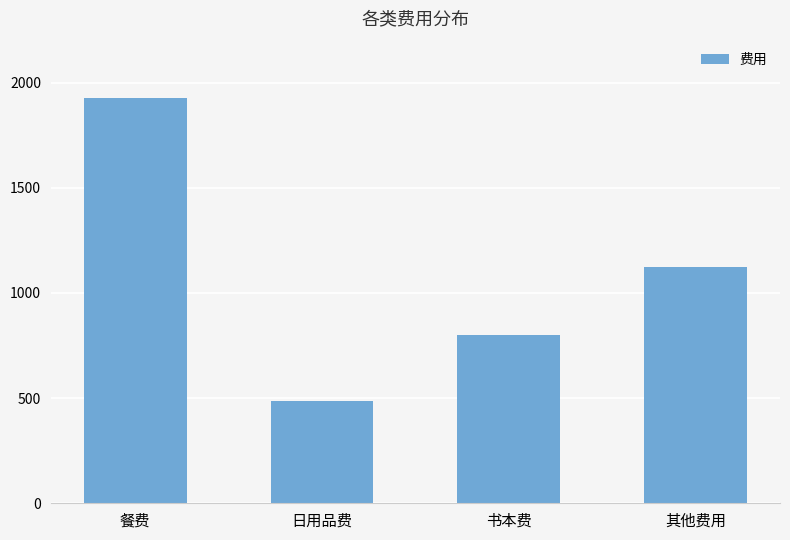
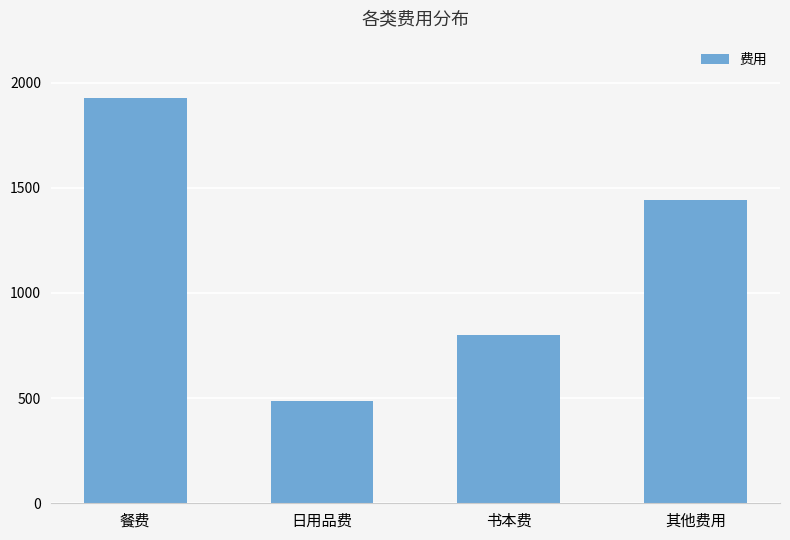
其他费用: 1120 -> 1440
